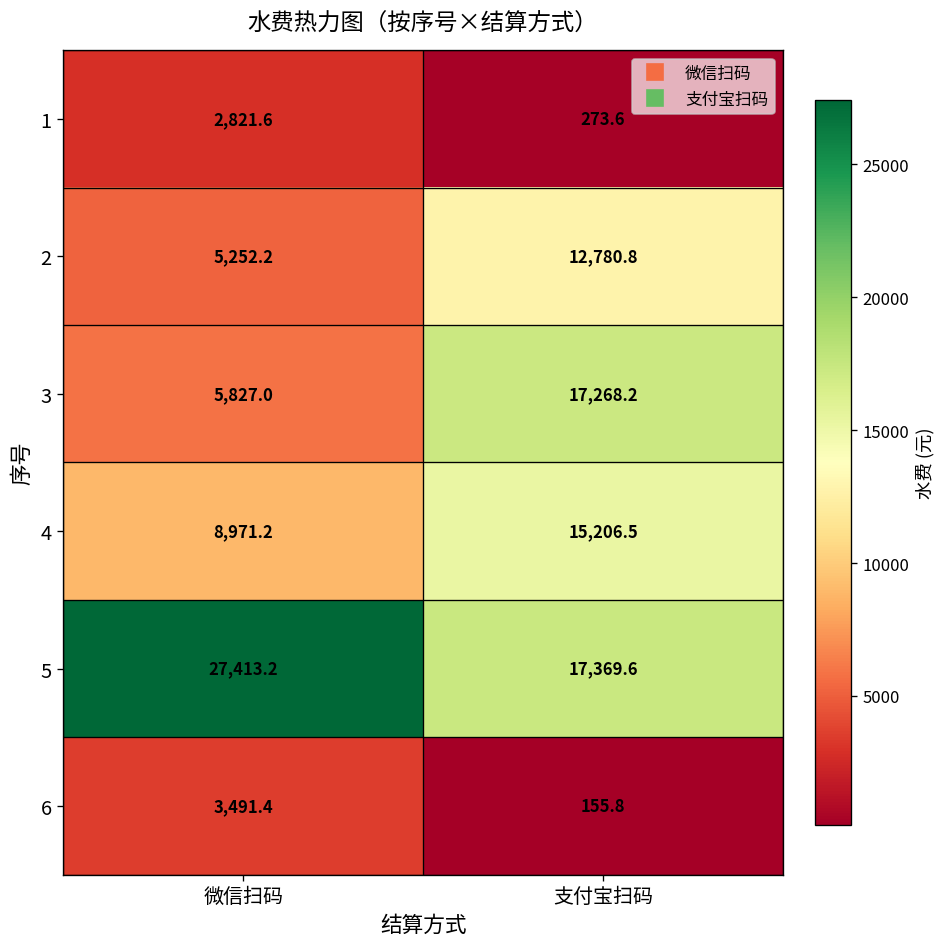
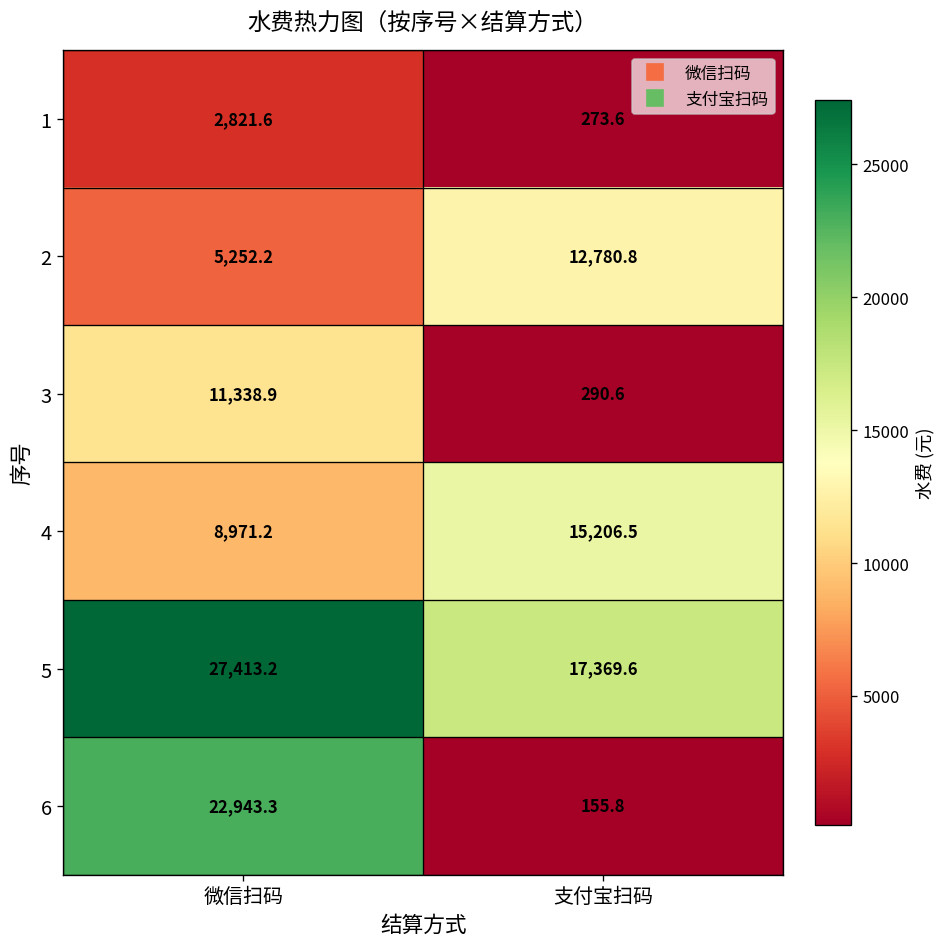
3, 微信扫码: 5,827.0 -> 11,338.9
3, 支付宝扫码: 17,268.2 -> 290.6
6, 微信扫码: 3,491.4 -> 22,943.3
